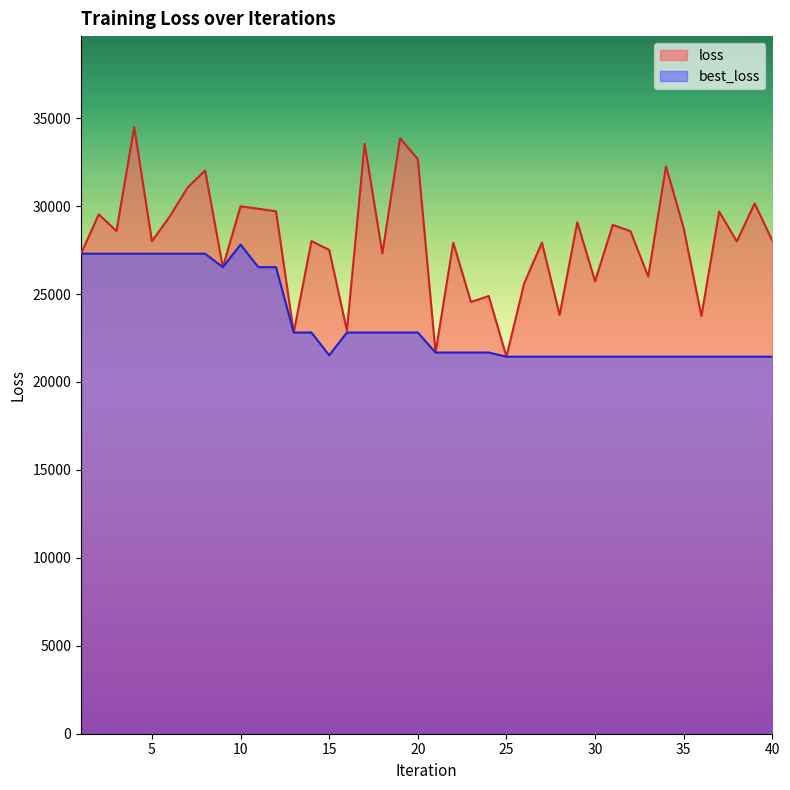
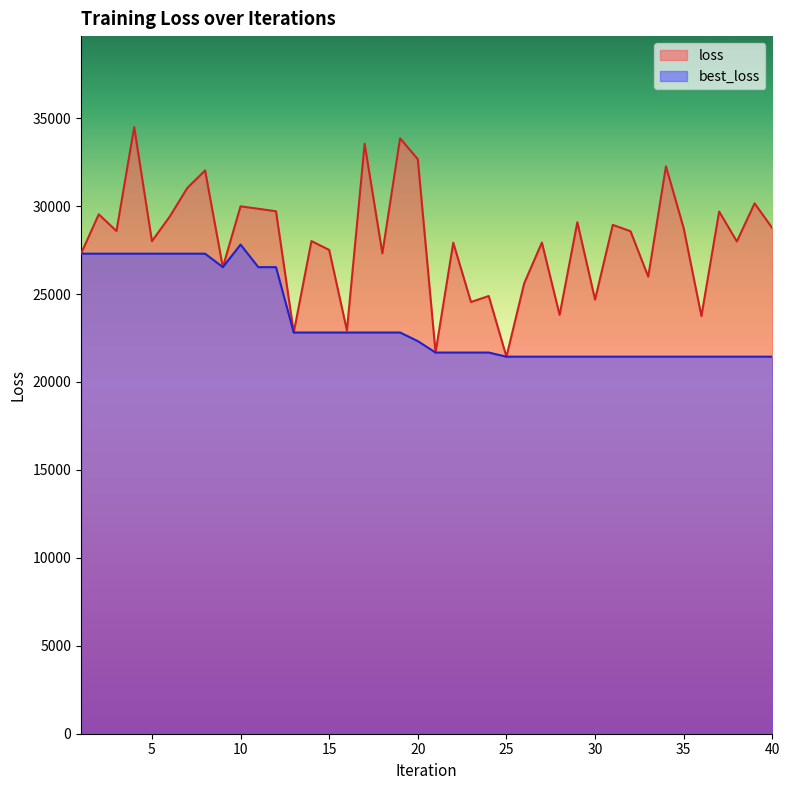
best_loss, 15: 21500 -> 22800
best_loss, 20: 22800 -> 22300
loss, 30: 25700 -> 24700
loss, 40: 28000 -> 28700
